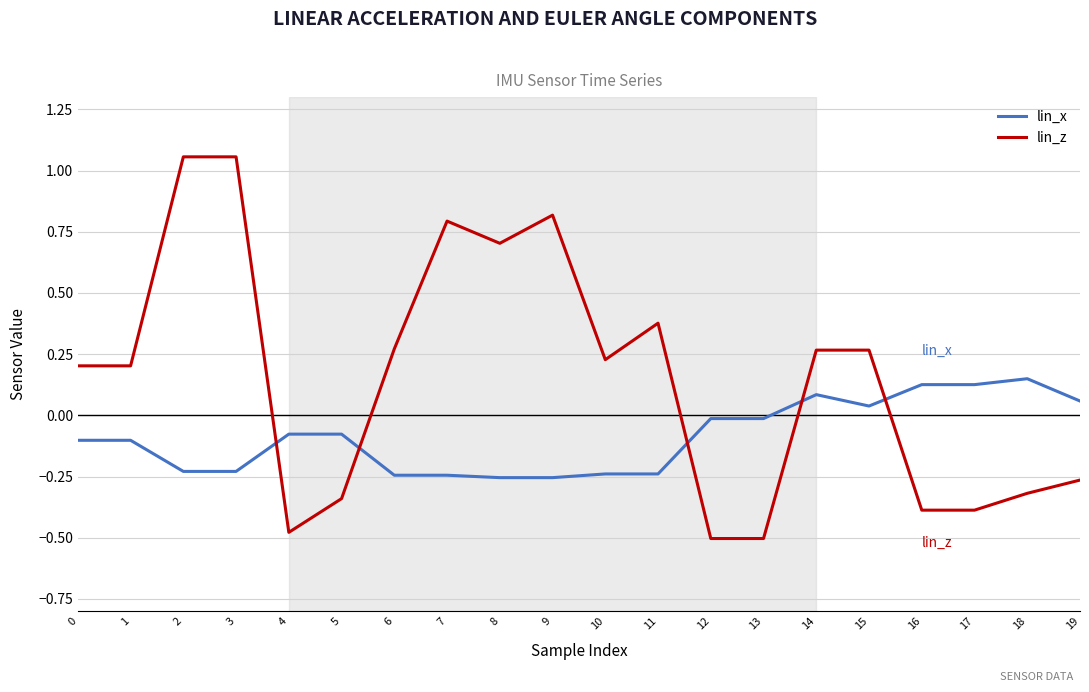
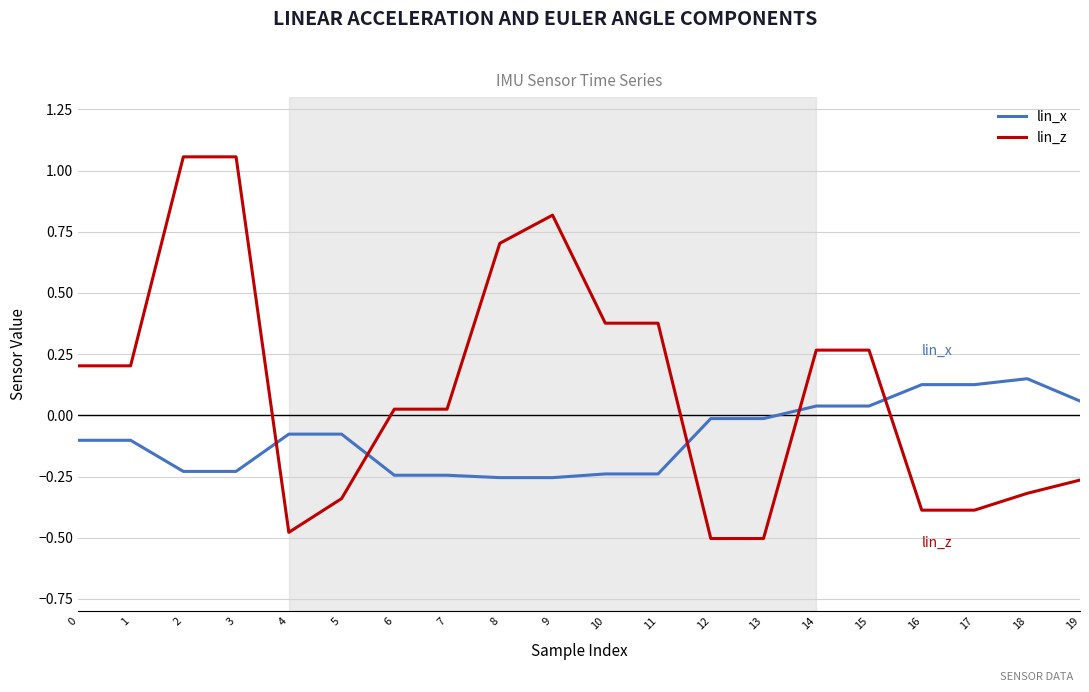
lin_z, 6: 0.27 -> 0.03
lin_z, 7: 0.79 -> 0.03
lin_z, 10: 0.23 -> 0.38
lin_x, 14: 0.08 -> 0.04
